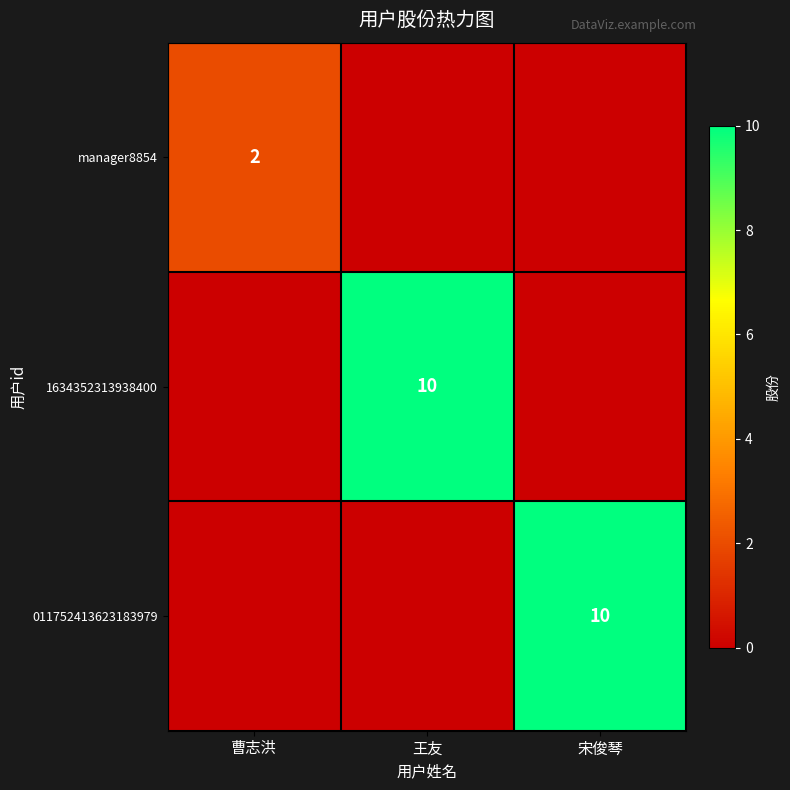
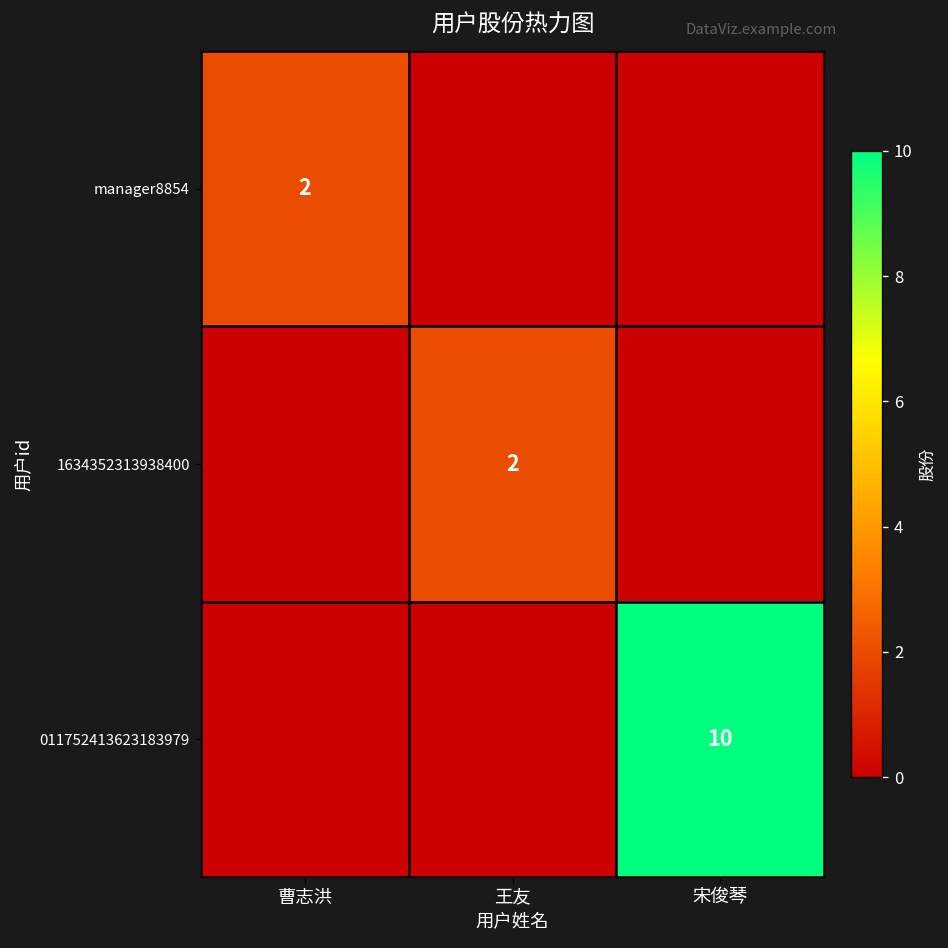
1634352313938400, 王友: 10 -> 2
